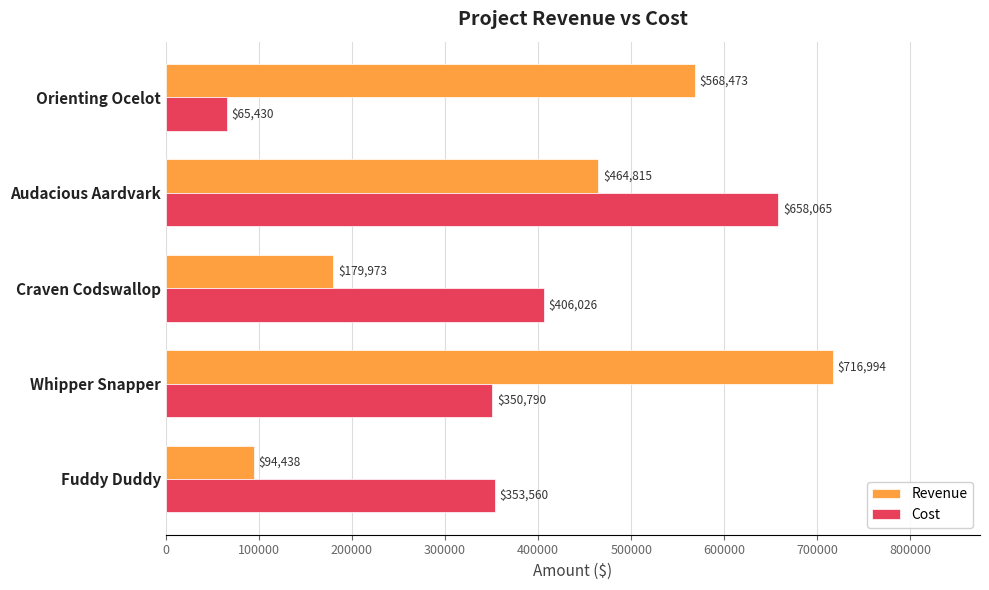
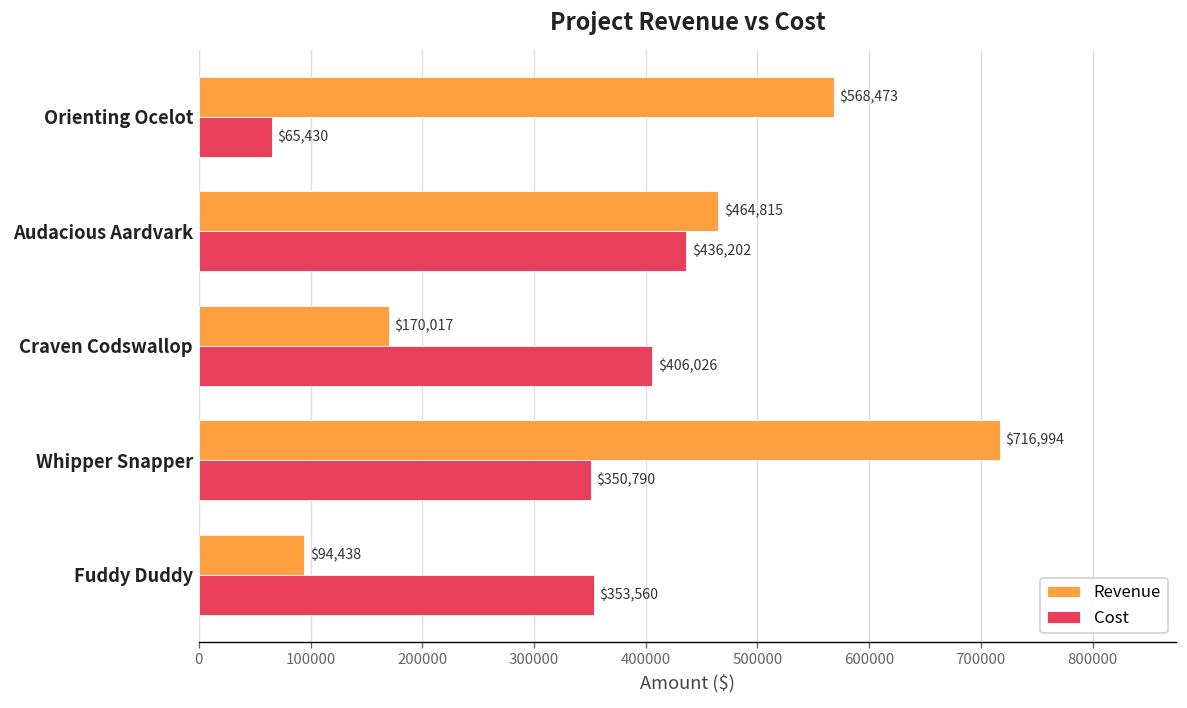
Cost, Audacious Aardvark: $658,065 -> $436,202
Revenue, Craven Codswallop: $179,973 -> $170,017
